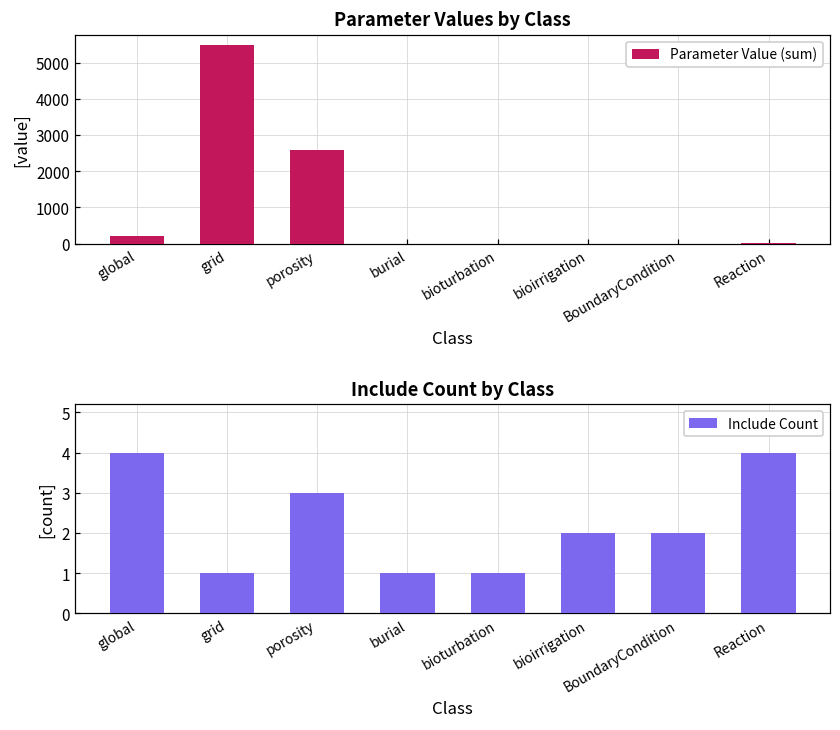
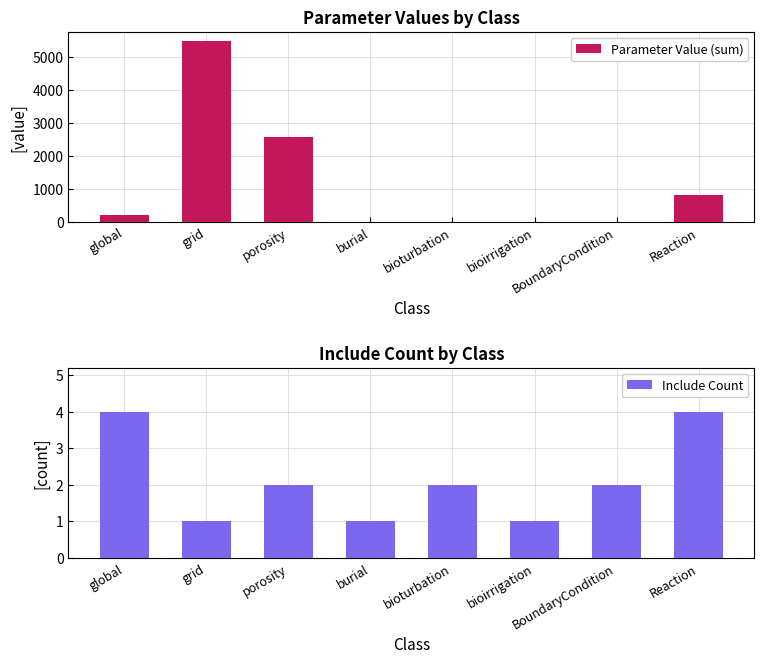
Parameter Values by Class, Reaction: 0 -> 800
Include Count by Class, porosity: 3 -> 2
Include Count by Class, bioturbation: 1 -> 2
Include Count by Class, bioirrigation: 2 -> 1
